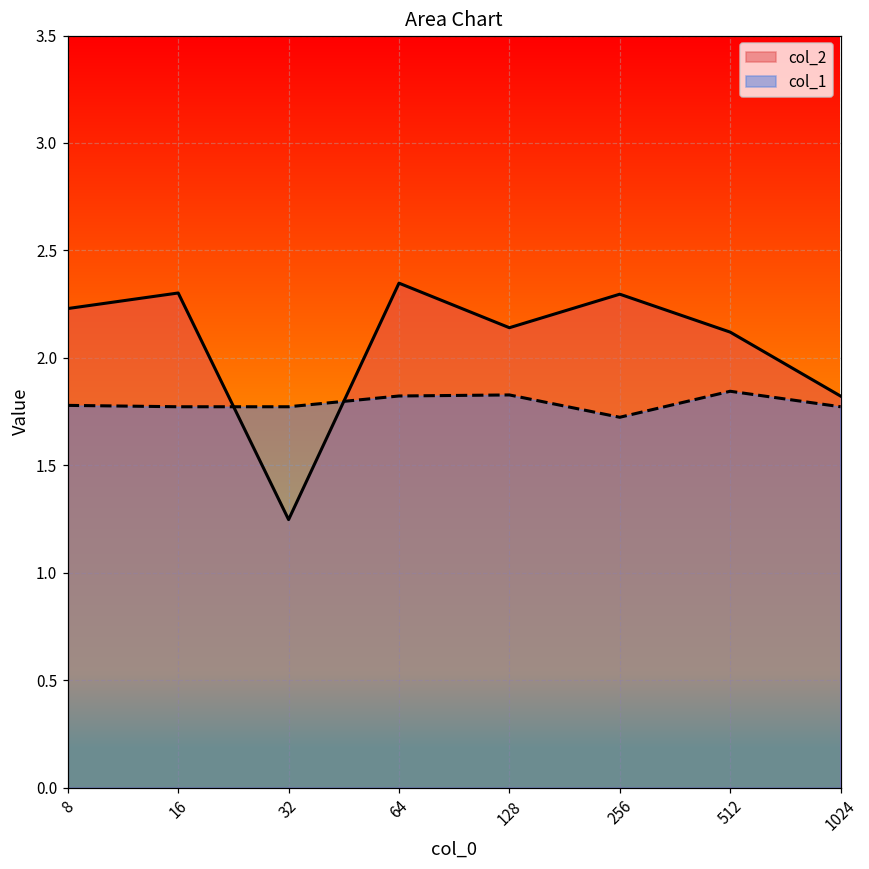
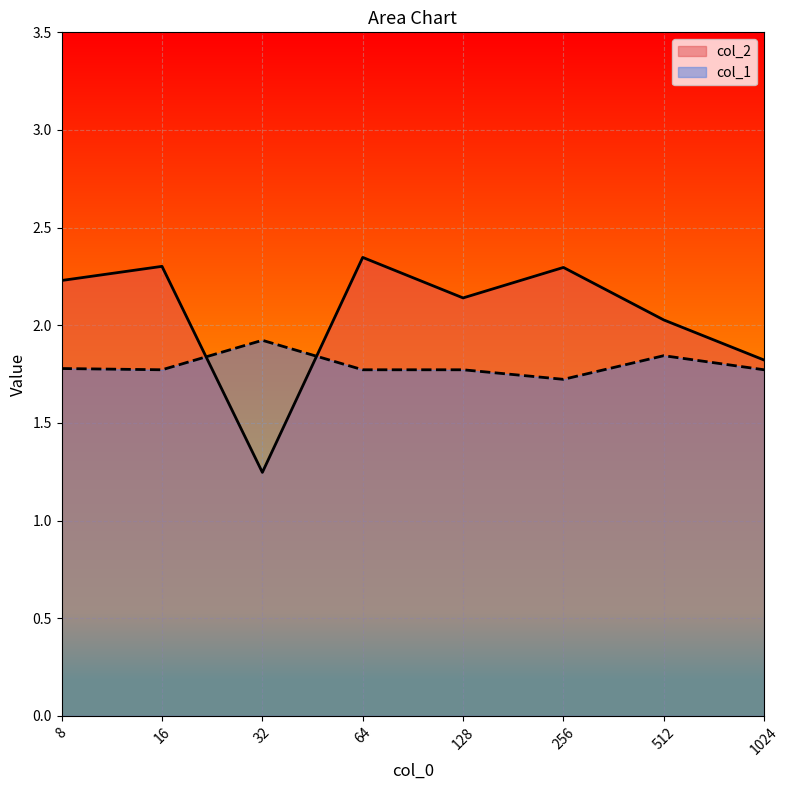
col_1, 32: 1.77 -> 1.92
col_1, 64: 1.82 -> 1.77
col_1, 128: 1.83 -> 1.77
col_2, 512: 2.12 -> 2.03
